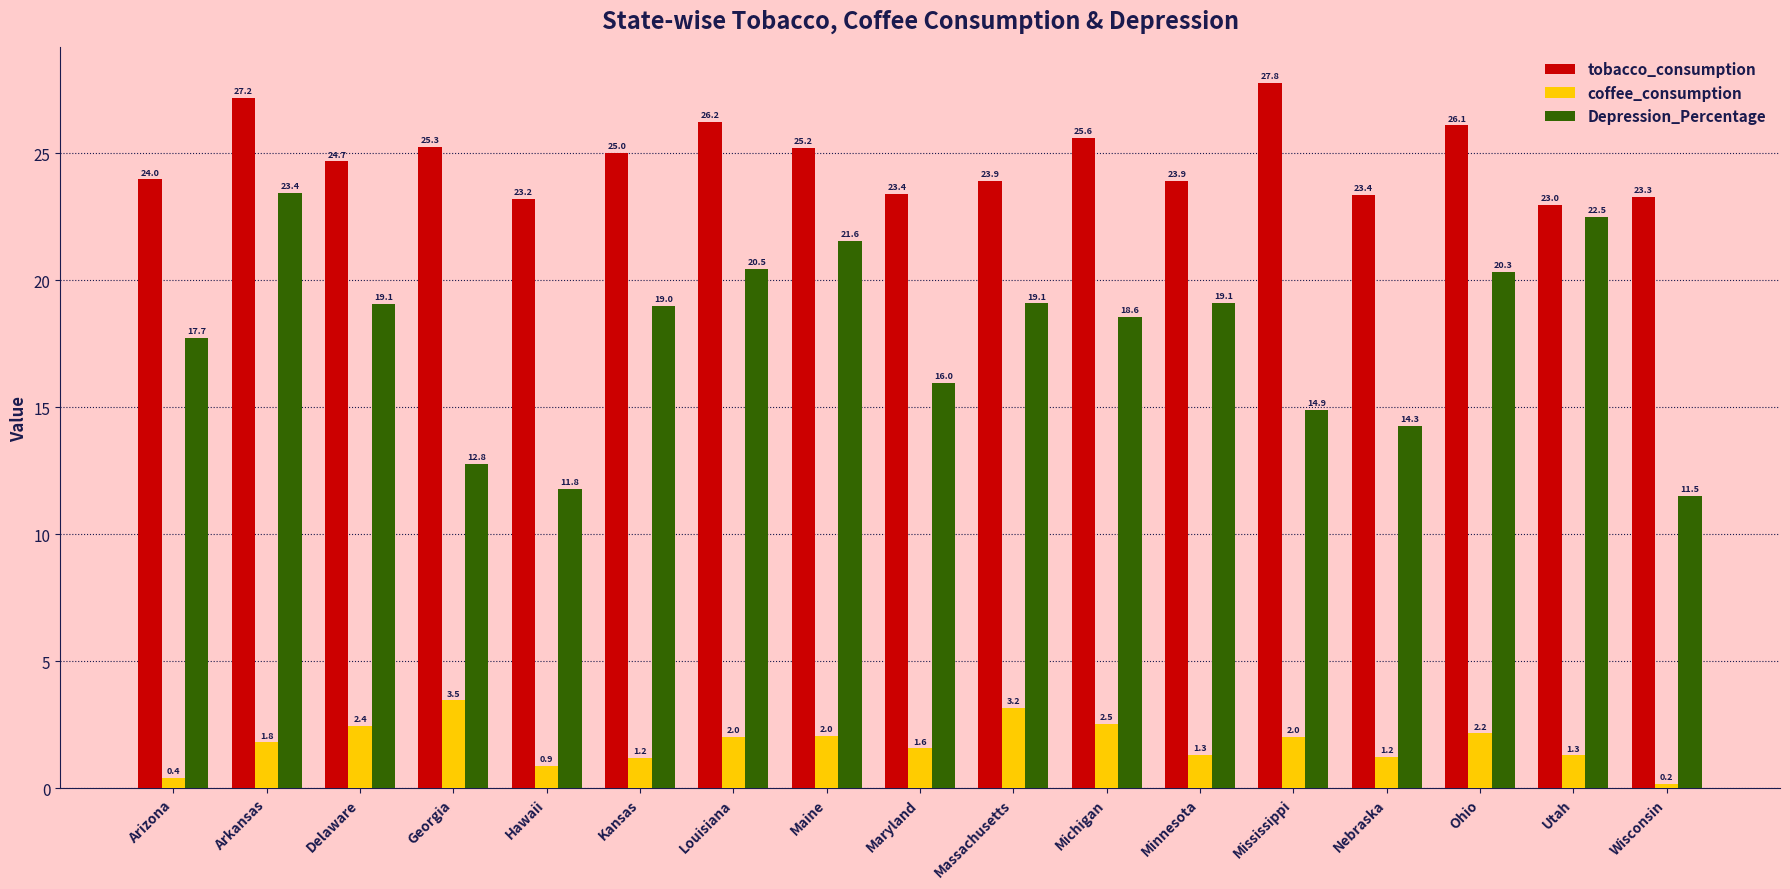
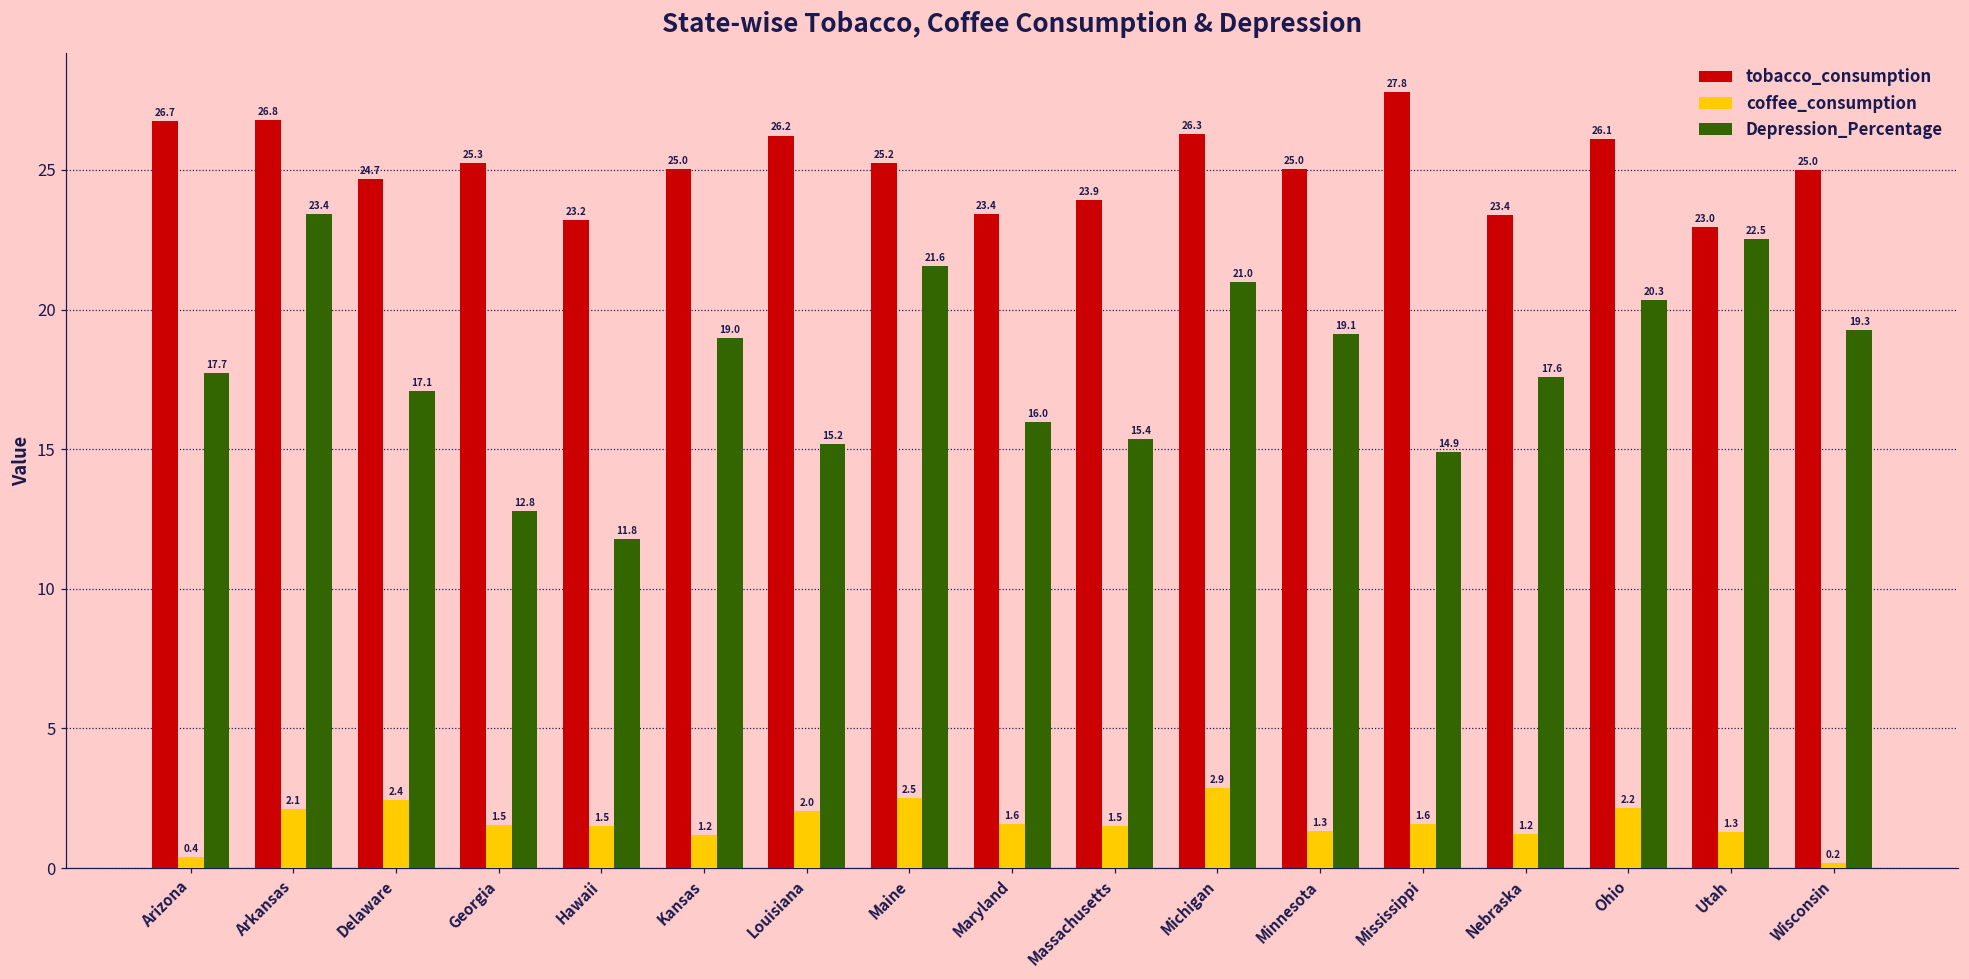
tobacco_consumption, Arizona: 24.0 -> 26.7
tobacco_consumption, Arkansas: 27.2 -> 26.8
coffee_consumption, Arkansas: 1.8 -> 2.1
Depression_Percentage, Delaware: 19.1 -> 17.1
coffee_consumption, Georgia: 3.5 -> 1.5
coffee_consumption, Hawaii: 0.9 -> 1.5
Depression_Percentage, Louisiana: 20.5 -> 15.2
coffee_consumption, Maine: 2.0 -> 2.5
coffee_consumption, Massachusetts: 3.2 -> 1.5
Depression_Percentage, Massachusetts: 19.1 -> 15.4
tobacco_consumption, Michigan: 25.6 -> 26.3
coffee_consumption, Michigan: 2.5 -> 2.9
Depression_Percentage, Michigan: 18.6 -> 21.0
tobacco_consumption, Minnesota: 23.9 -> 25.0
coffee_consumption, Mississippi: 2.0 -> 1.6
Depression_Percentage, Nebraska: 14.3 -> 17.6
tobacco_consumption, Wisconsin: 23.3 -> 25.0
Depression_Percentage, Wisconsin: 11.5 -> 19.3
